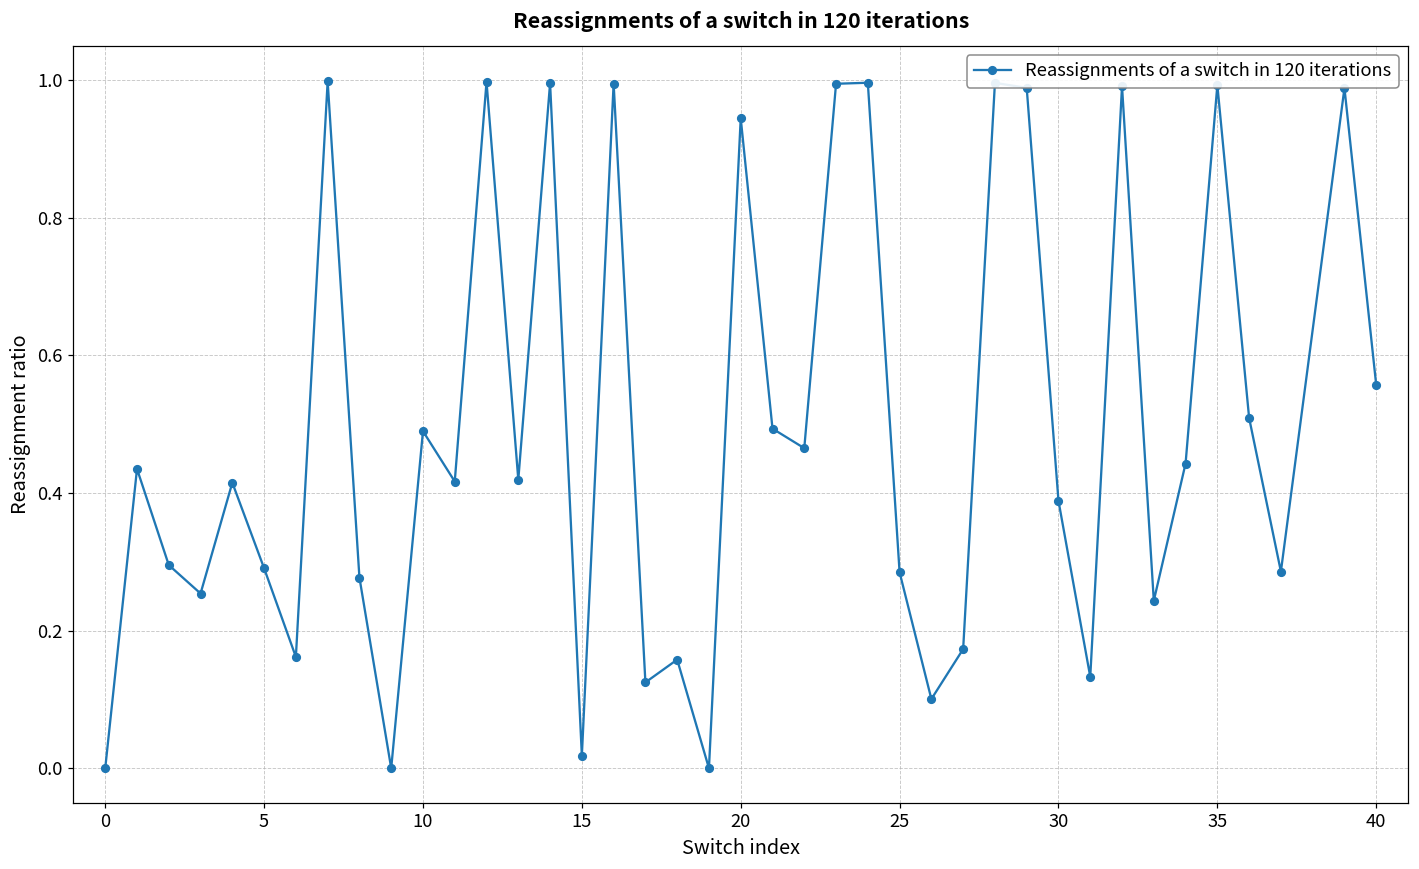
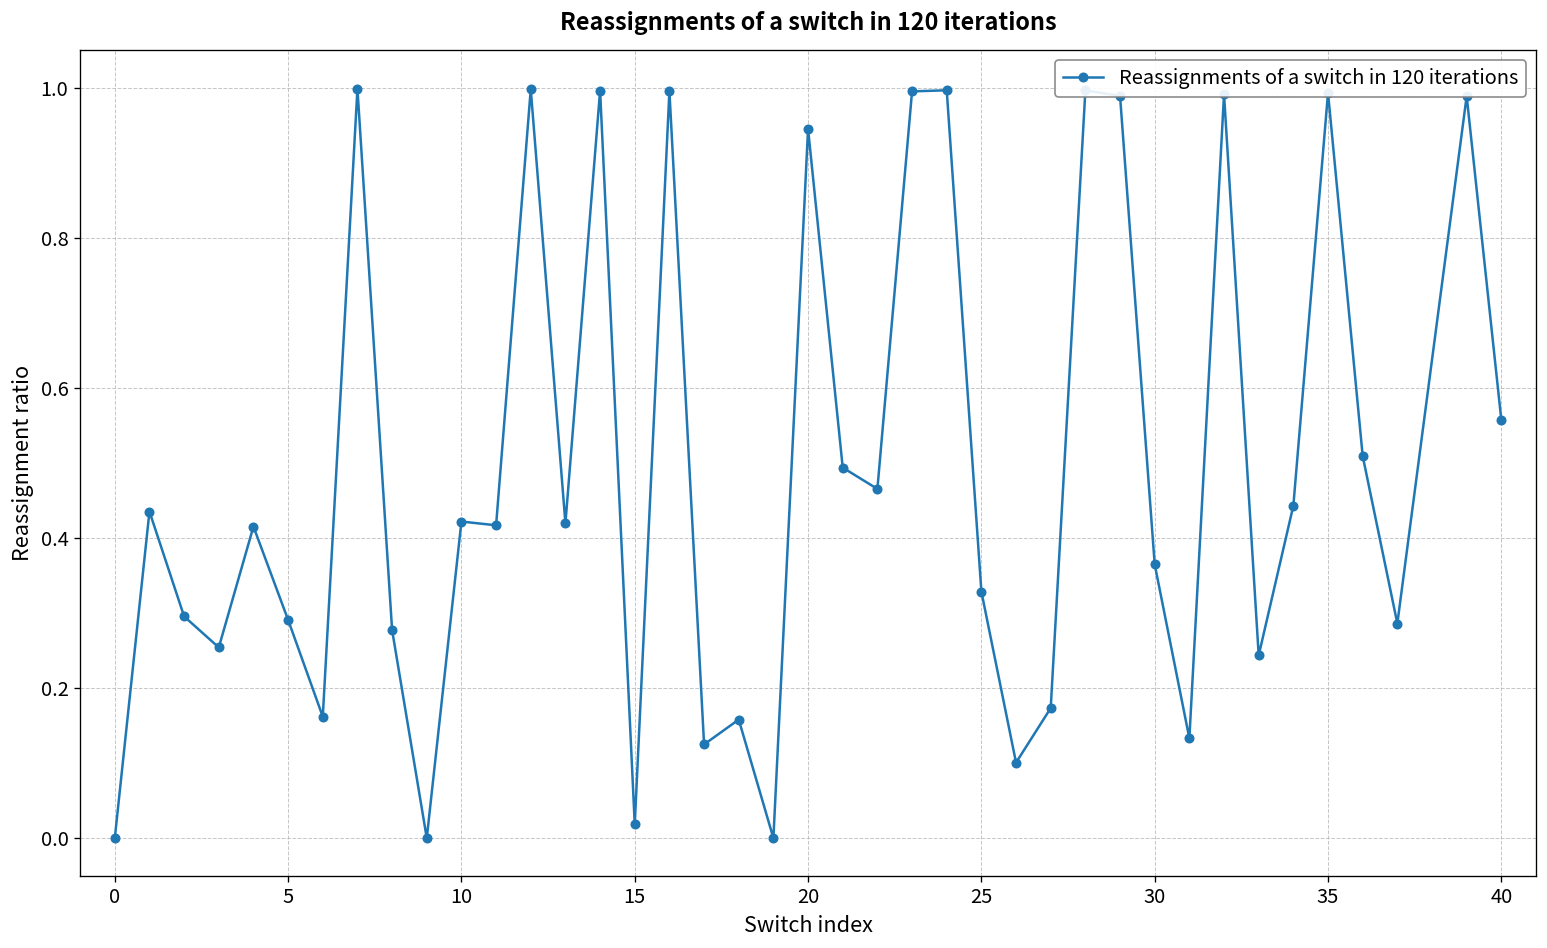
10: 0.49 -> 0.42
25: 0.28 -> 0.33
30: 0.39 -> 0.36
